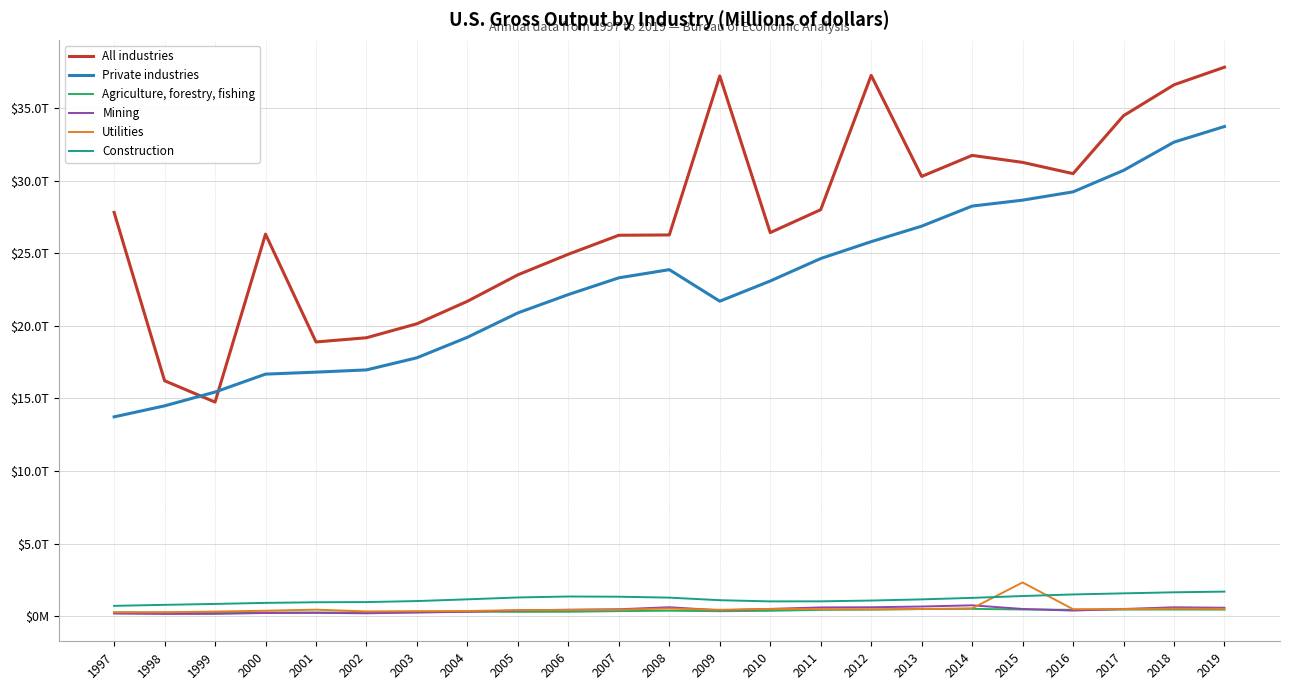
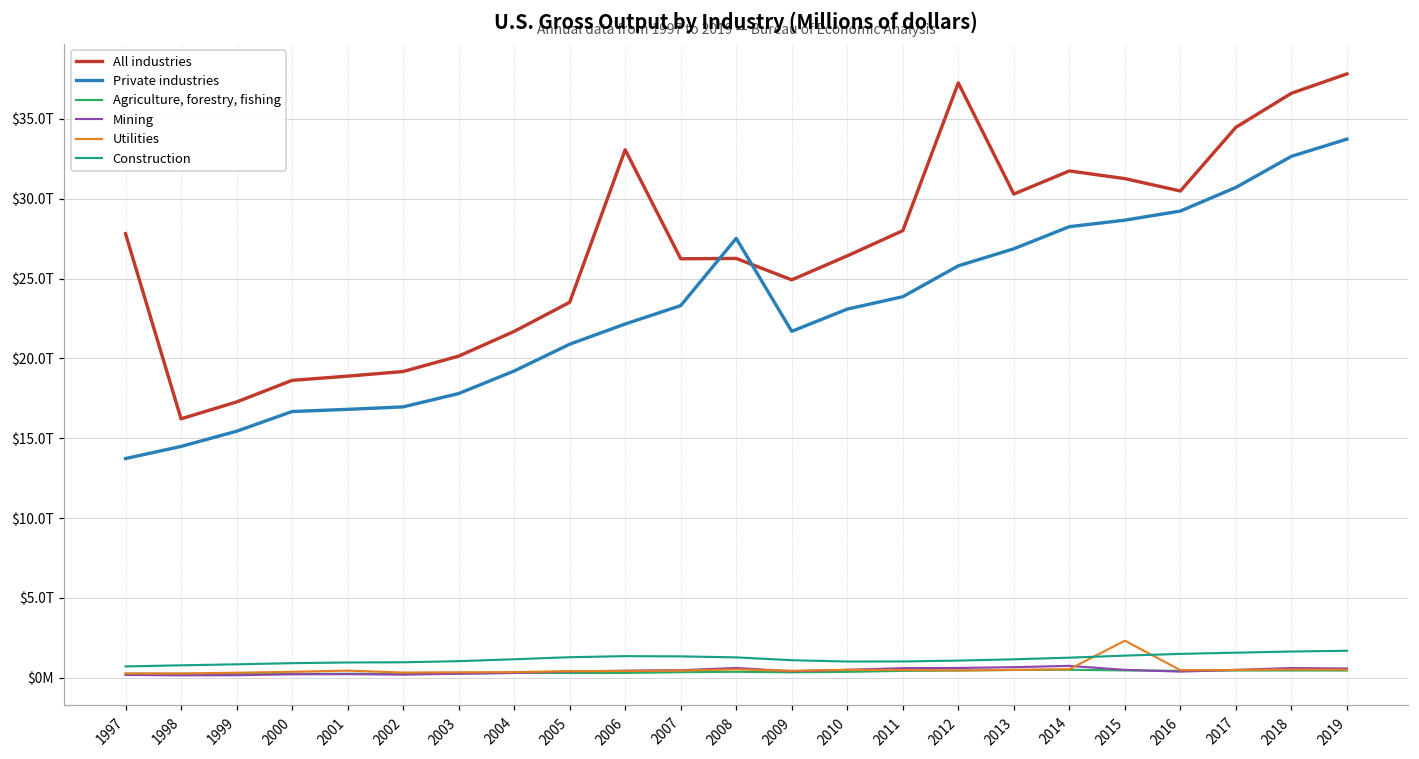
All industries, 1999: $14.7T -> $17.3T
All industries, 2000: $26.3T -> $18.6T
All industries, 2006: $24.9T -> $33.1T
Private industries, 2008: $23.9T -> $27.5T
All industries, 2009: $37.2T -> $24.9T
Private industries, 2011: $24.6T -> $23.9T
